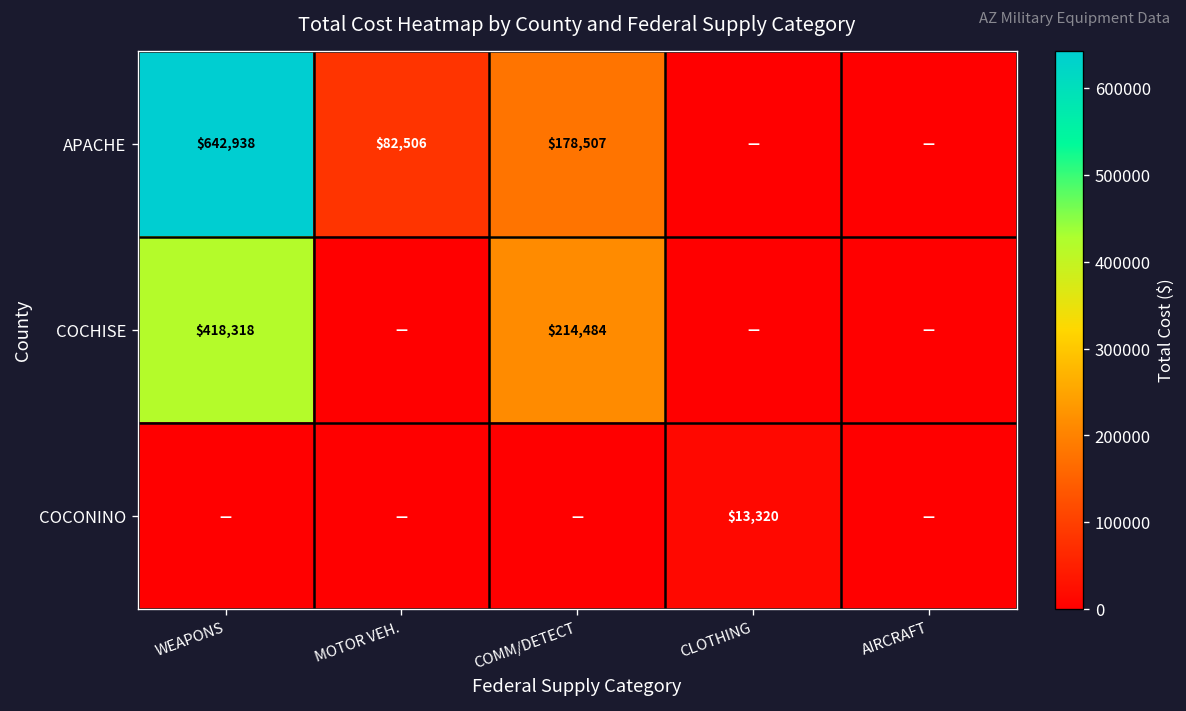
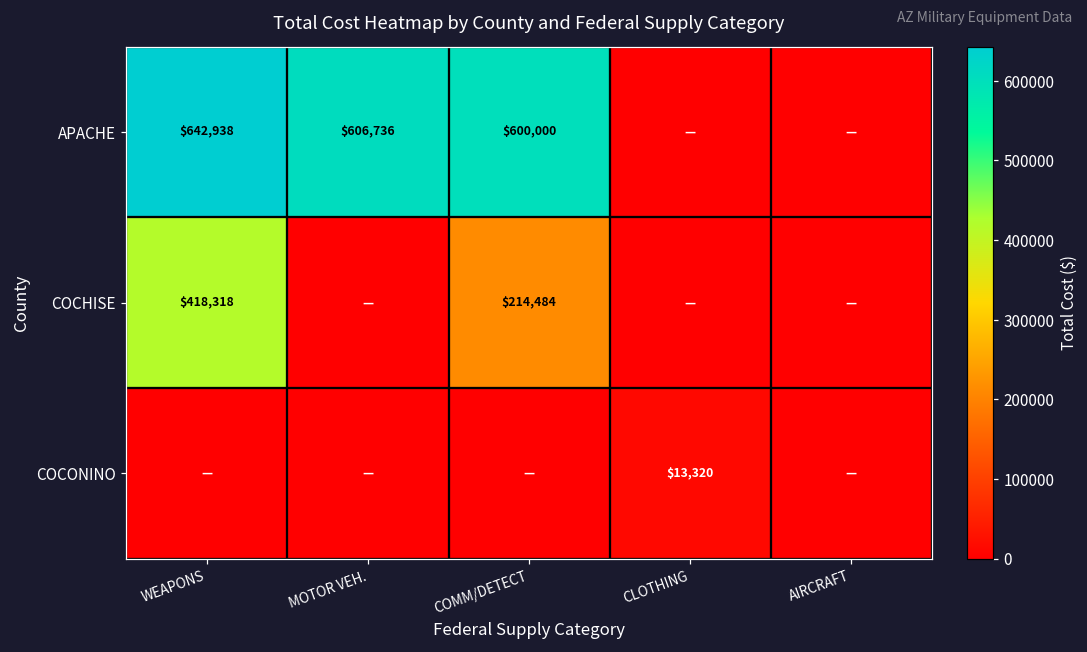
APACHE, MOTOR VEH.: $82,506 -> $606,736
APACHE, COMM/DETECT: $178,507 -> $600,000
